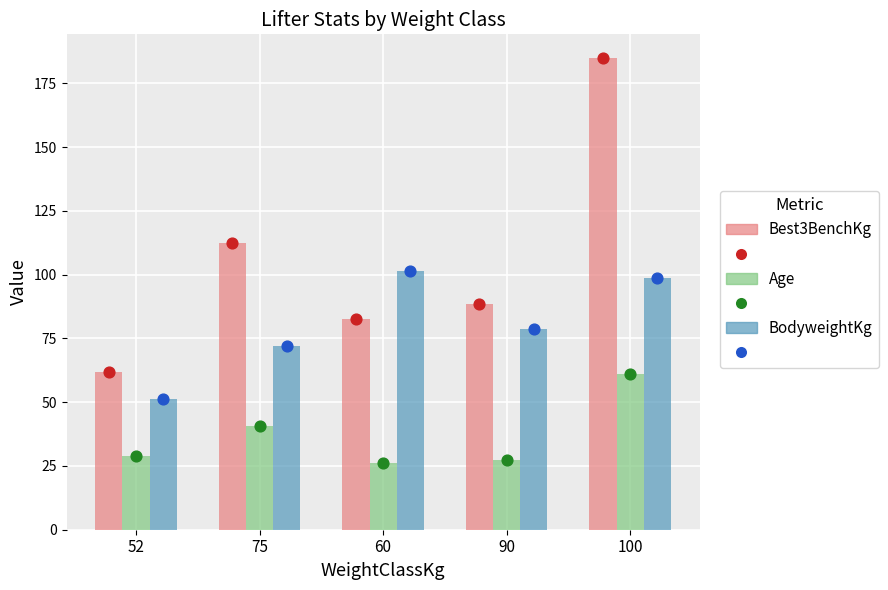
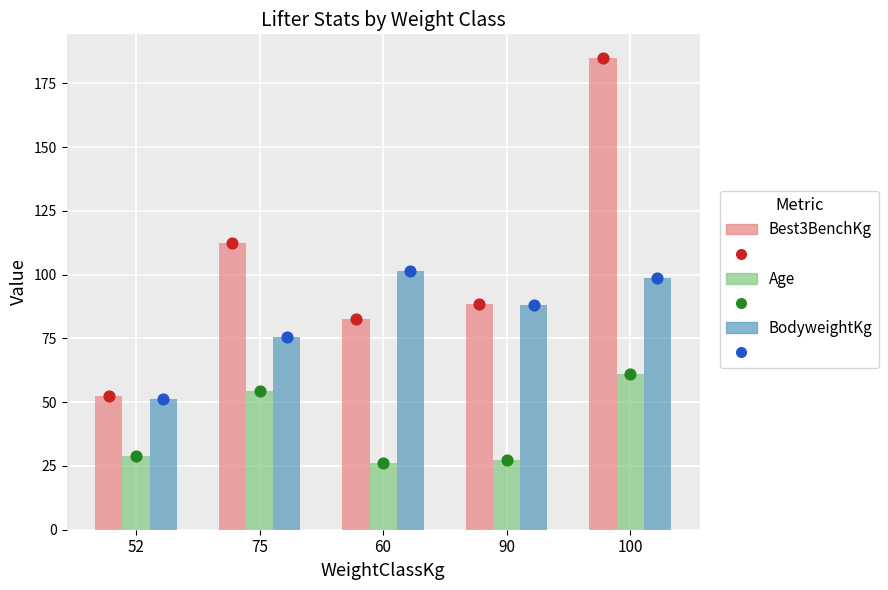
Best3BenchKg, 52: 62 -> 53
Age, 75: 41 -> 54
BodyweightKg, 75: 72 -> 76
BodyweightKg, 90: 79 -> 88
